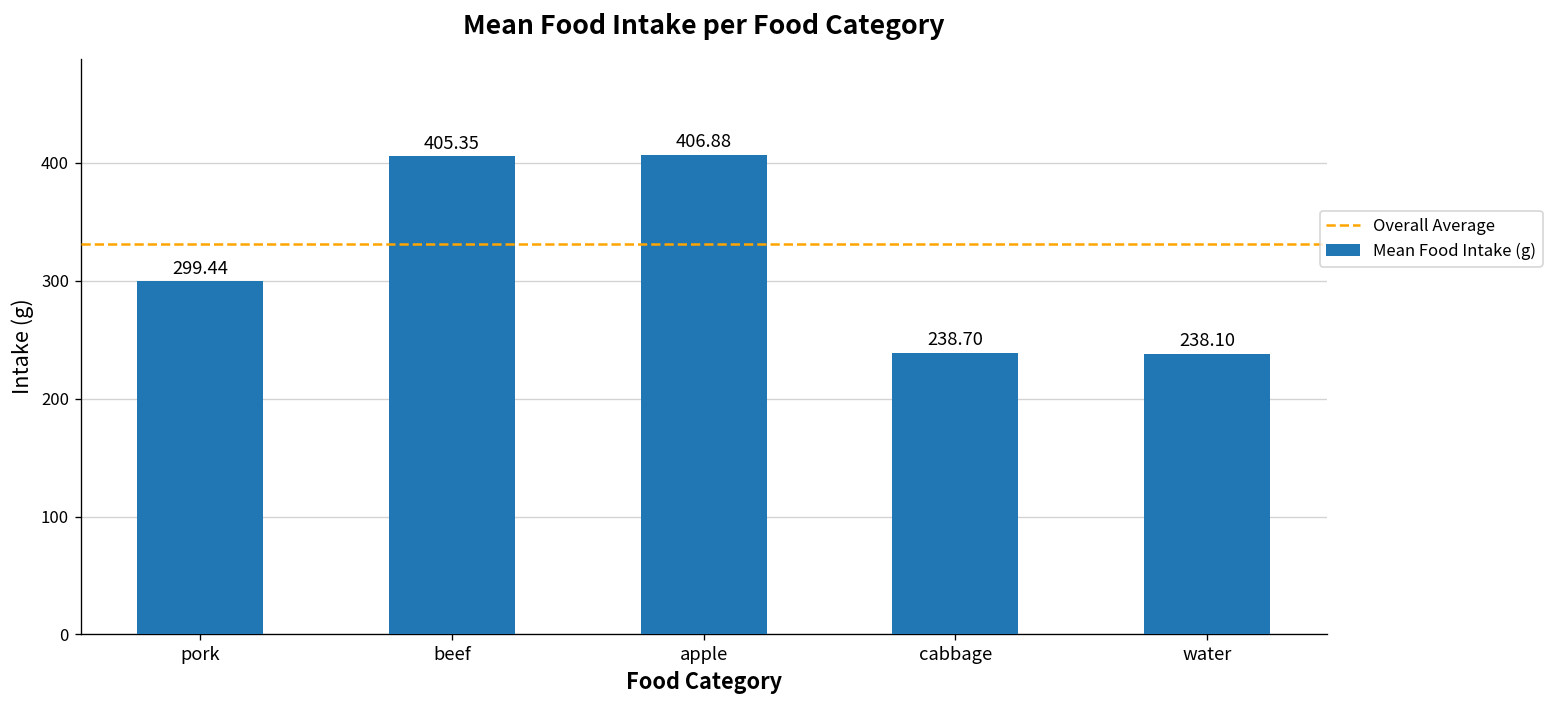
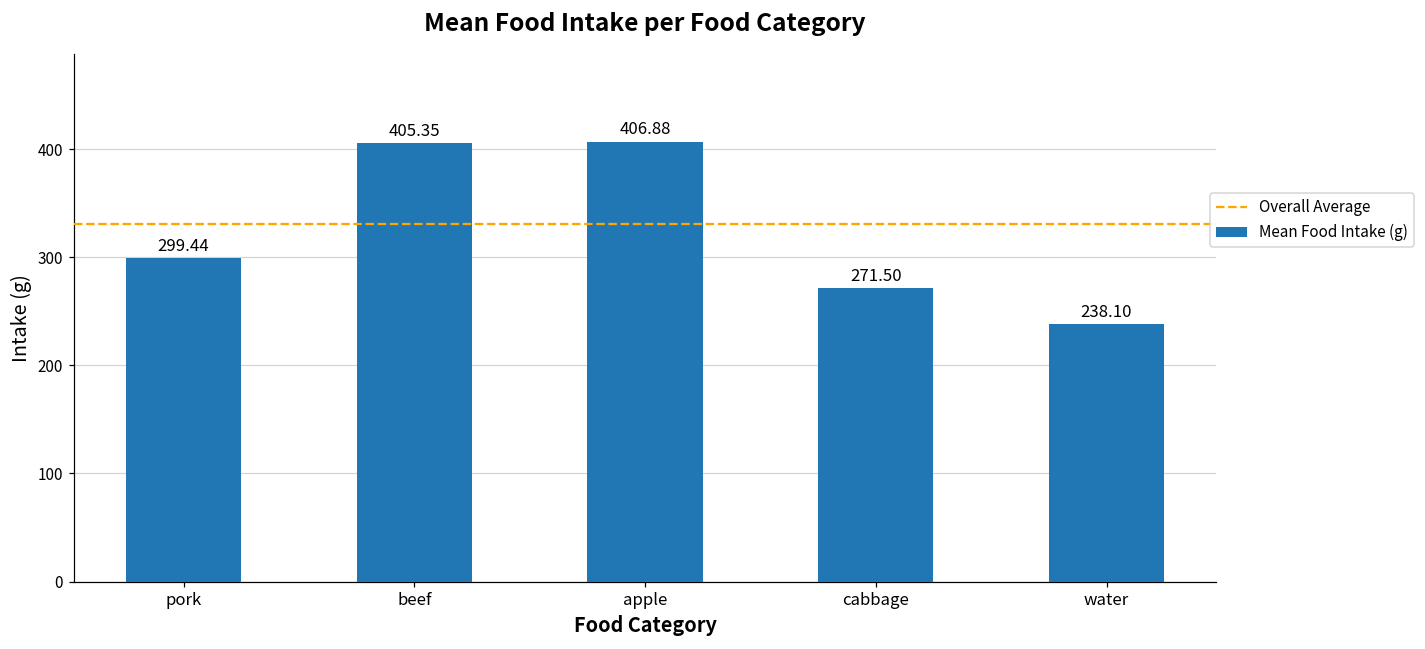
cabbage: 238.70 -> 271.50
